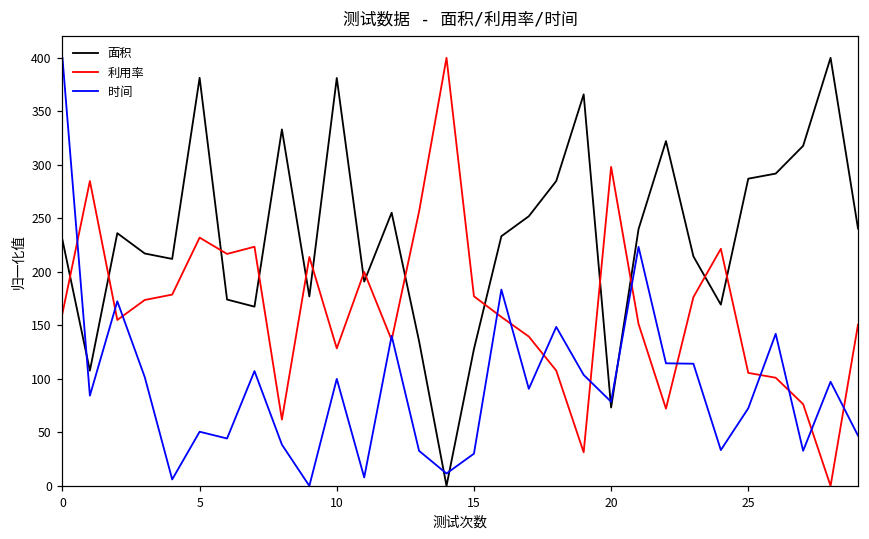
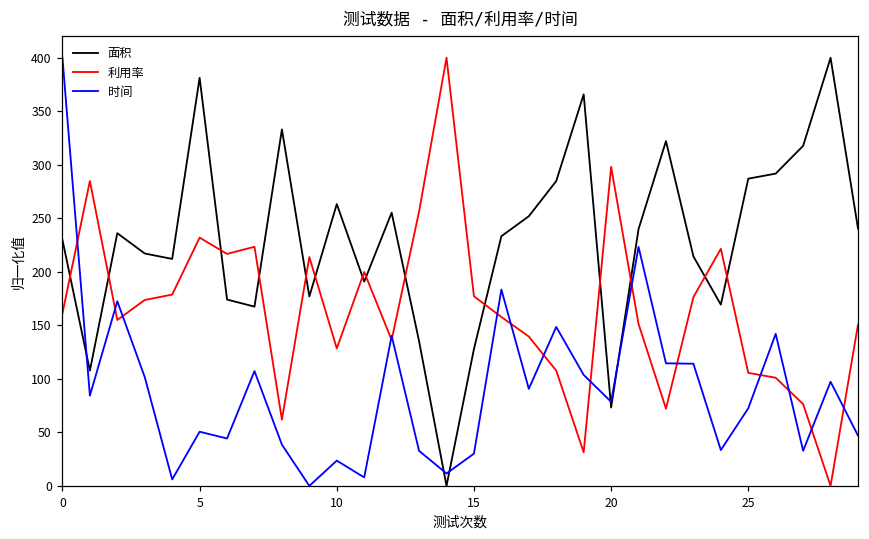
面积, 10: 380 -> 260
时间, 10: 100 -> 20
